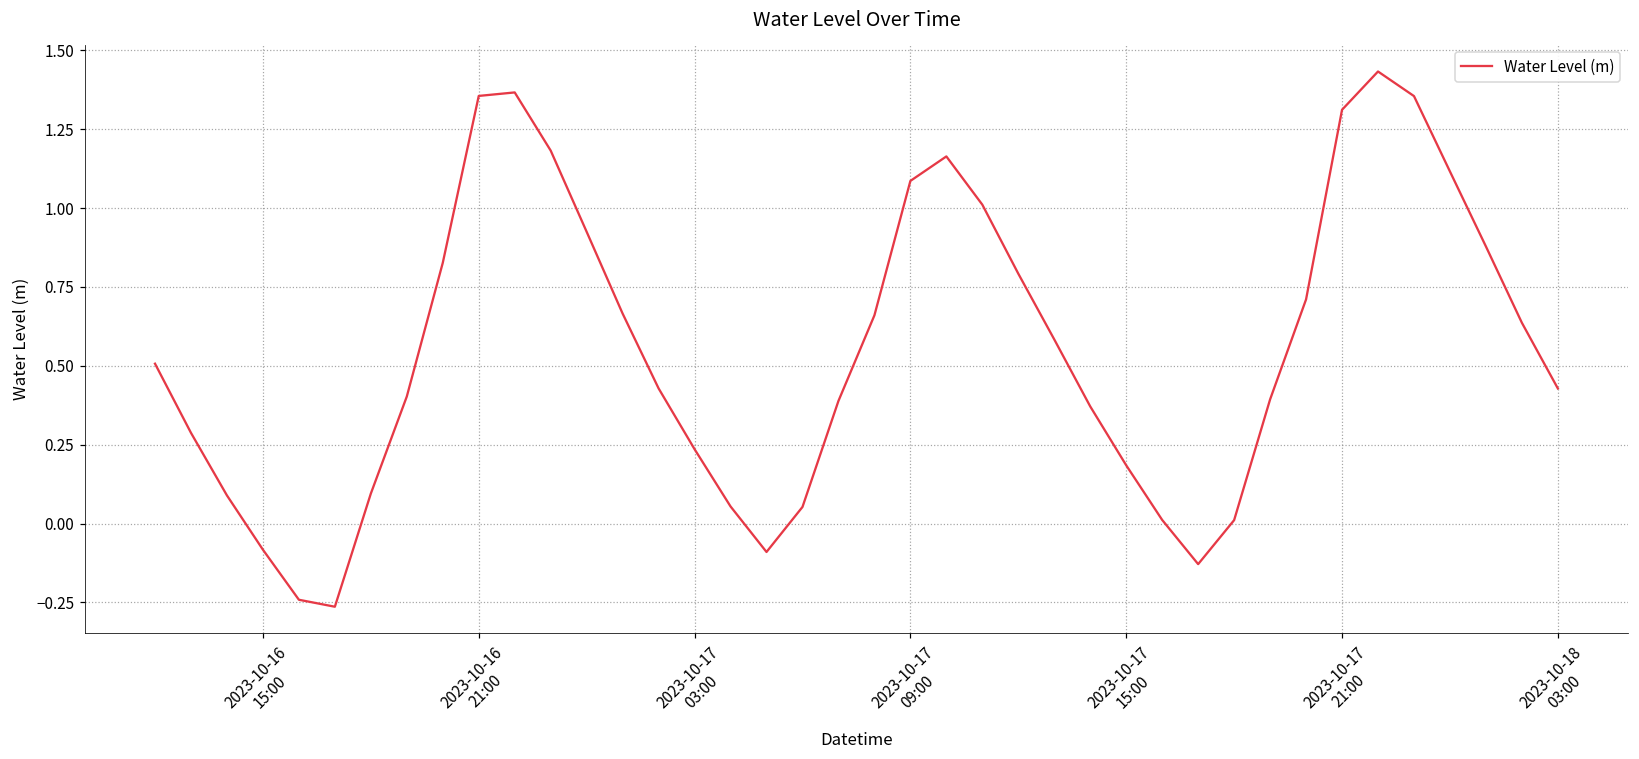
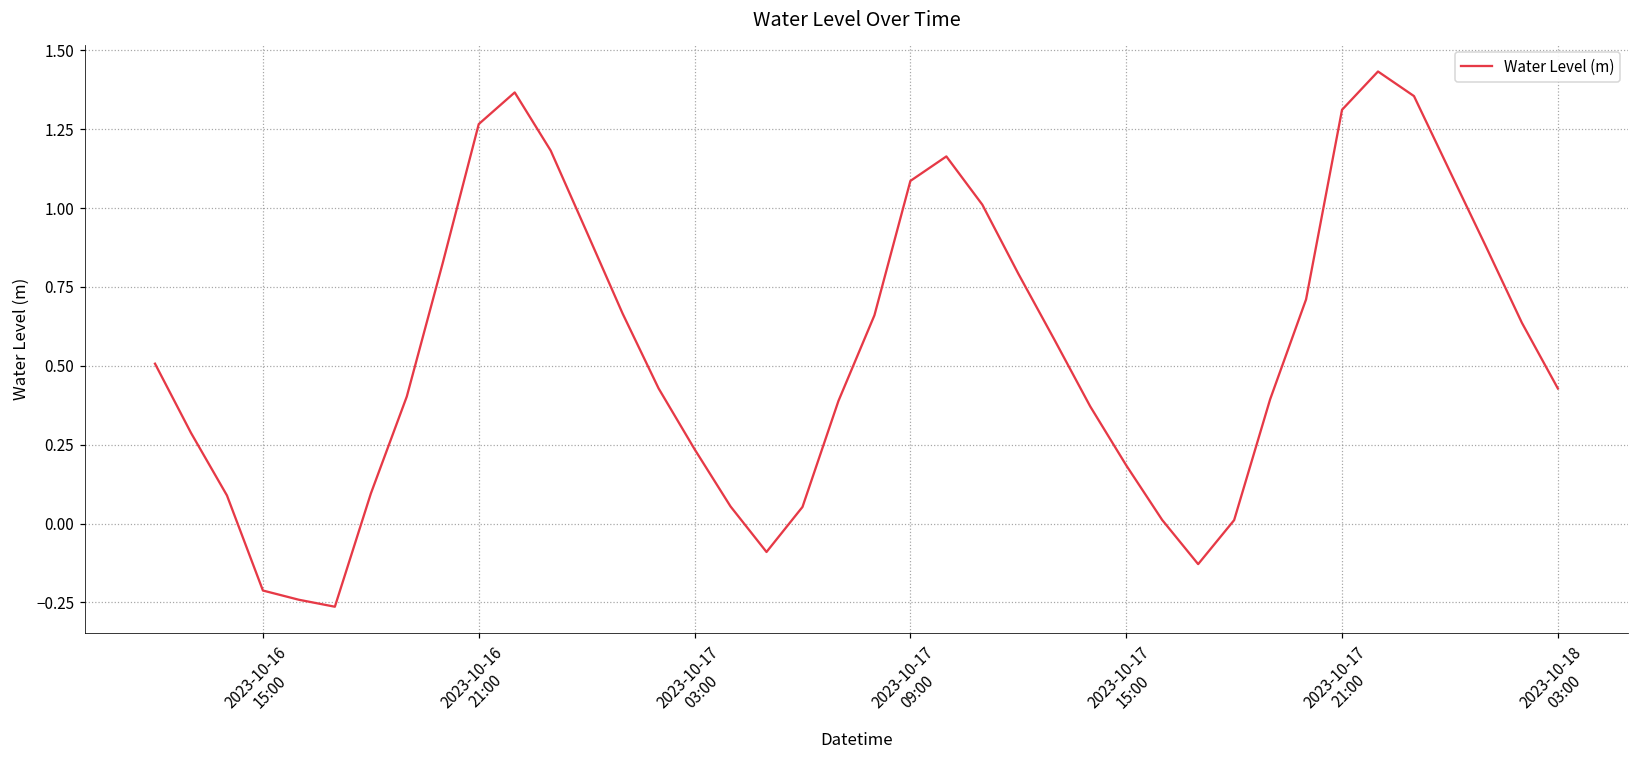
2023-10-16 15:00: -0.08 -> -0.21
2023-10-16 21:00: 1.36 -> 1.27
